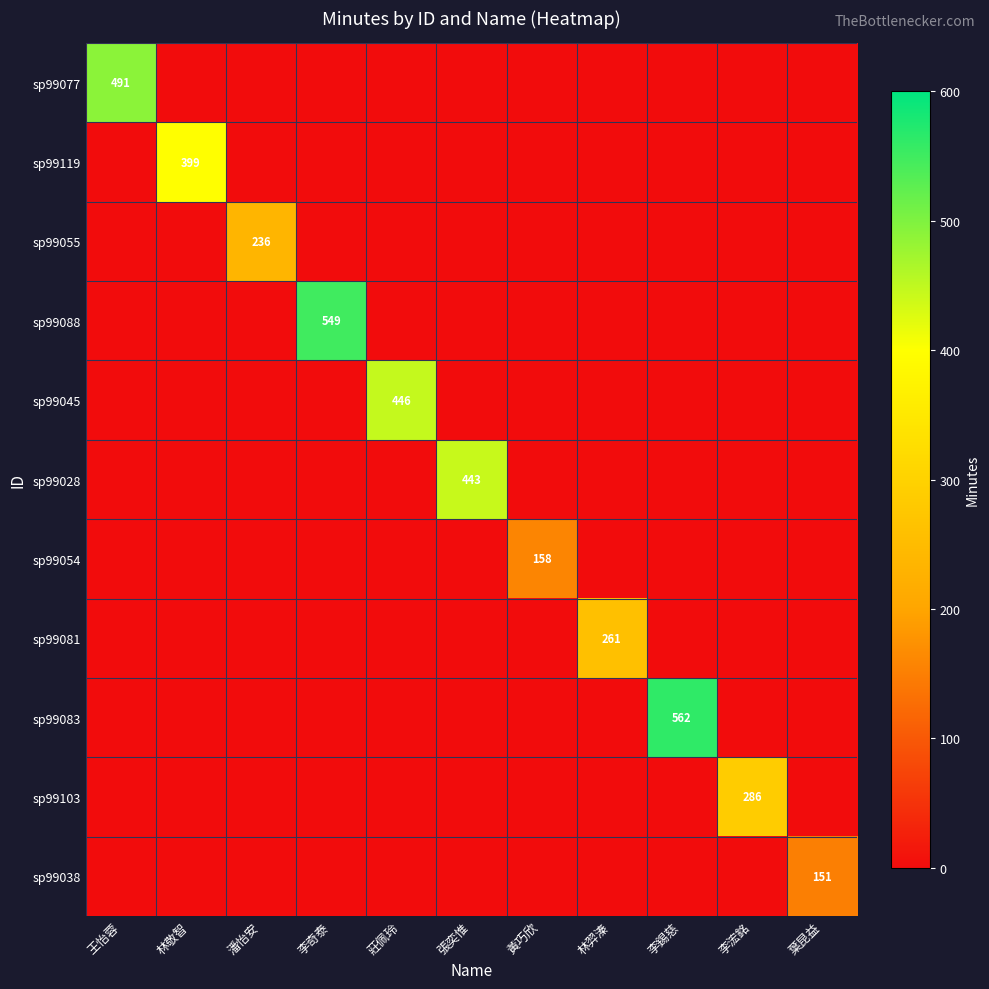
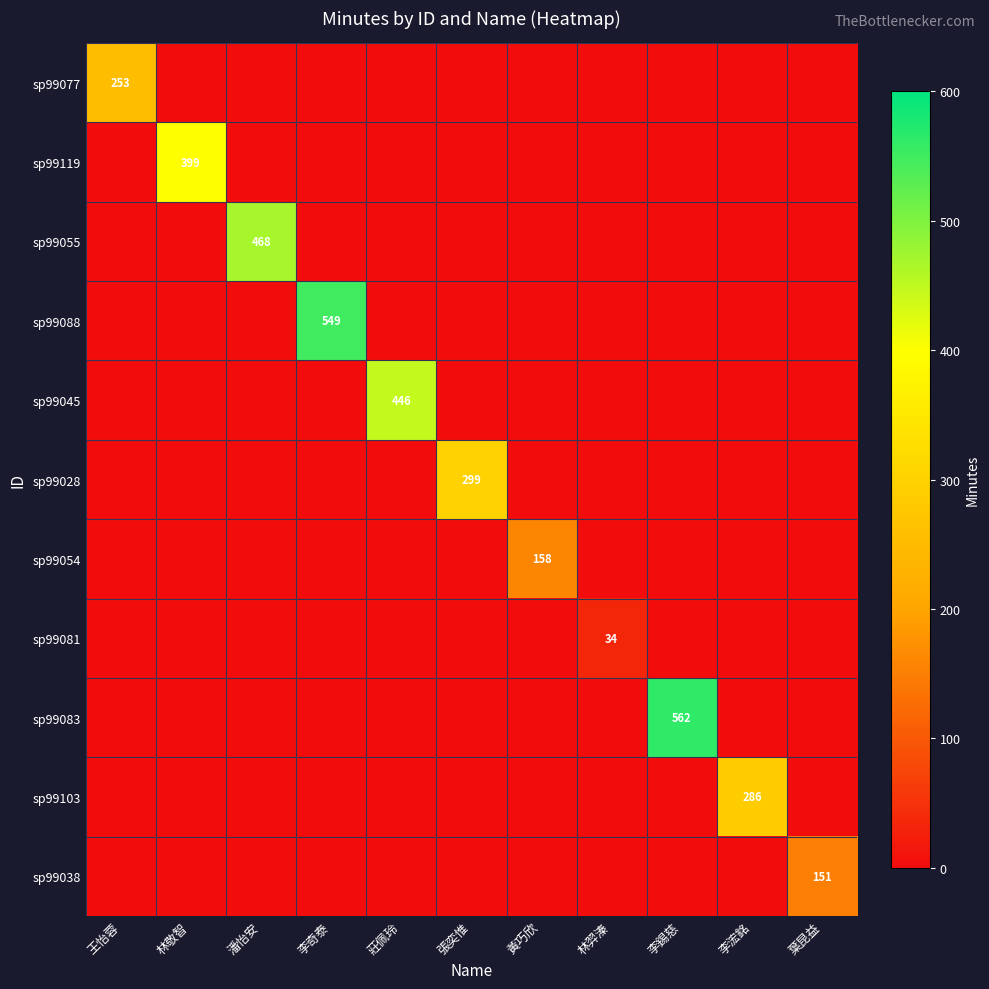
sp99077, 王怡蓉: 491 -> 253
sp99055, 潘怡安: 236 -> 468
sp99028, 張奕惟: 443 -> 299
sp99081, 林羿溱: 261 -> 34
